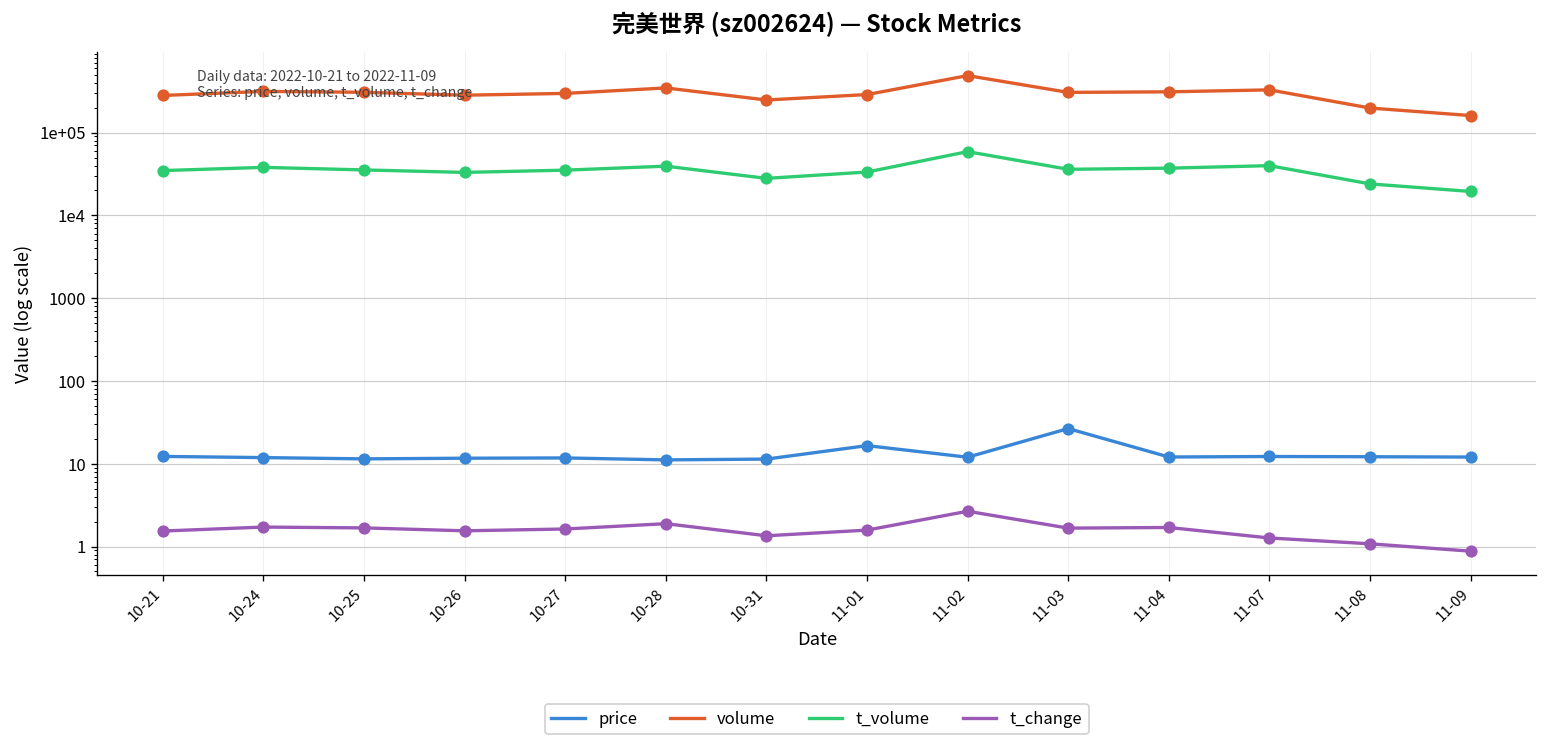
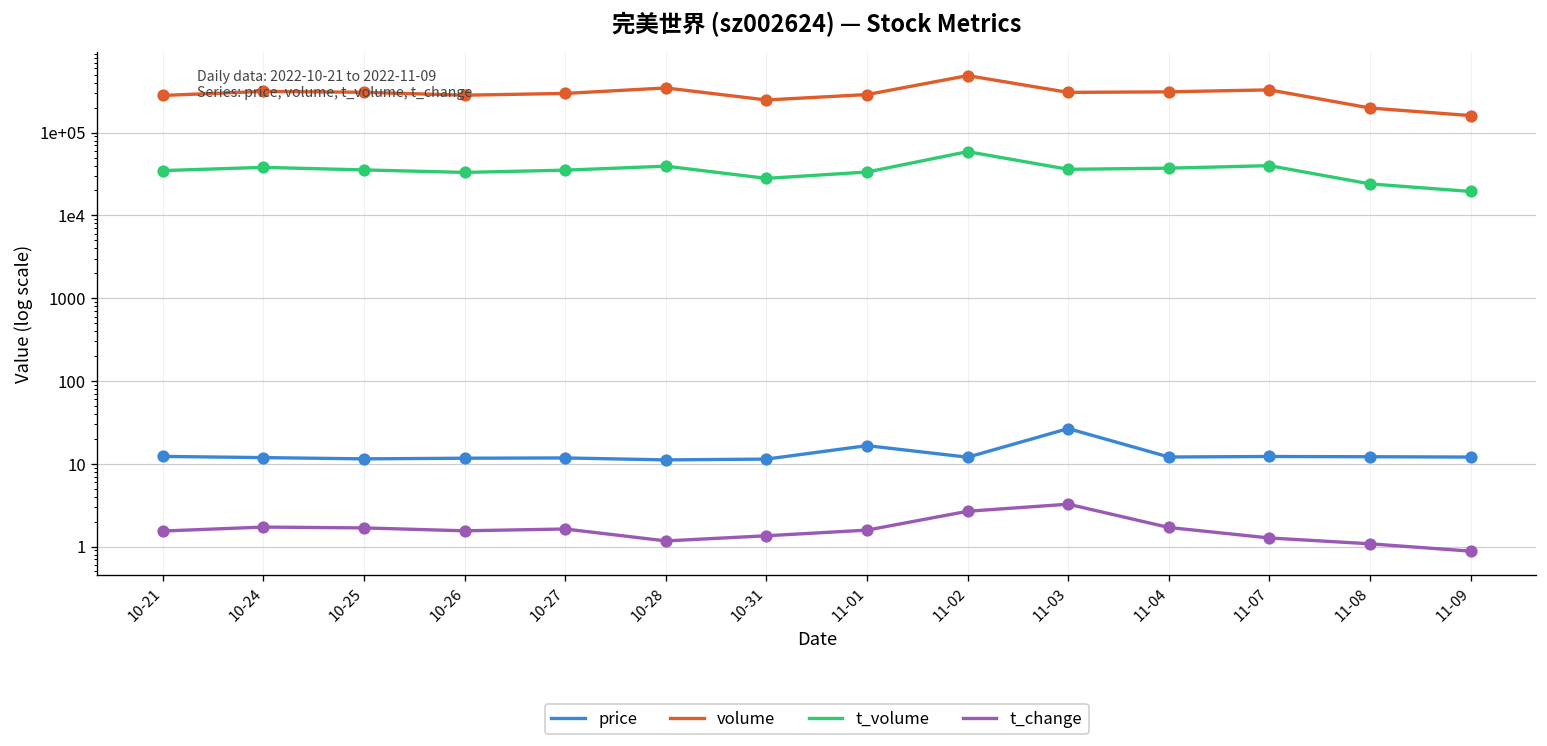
t_change, 10-28: 1.9 -> 1.2
t_change, 11-03: 1.7 -> 3
